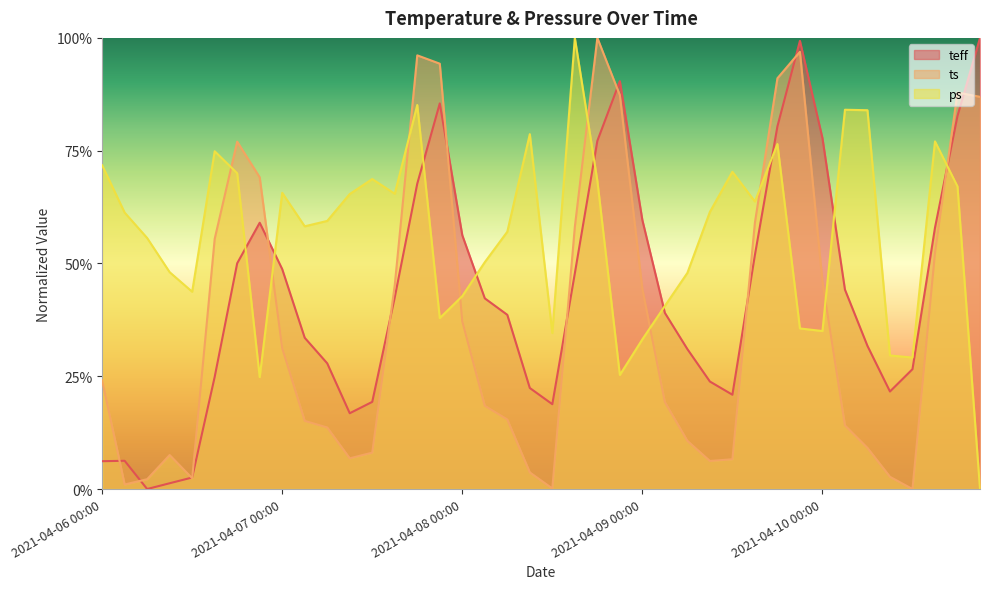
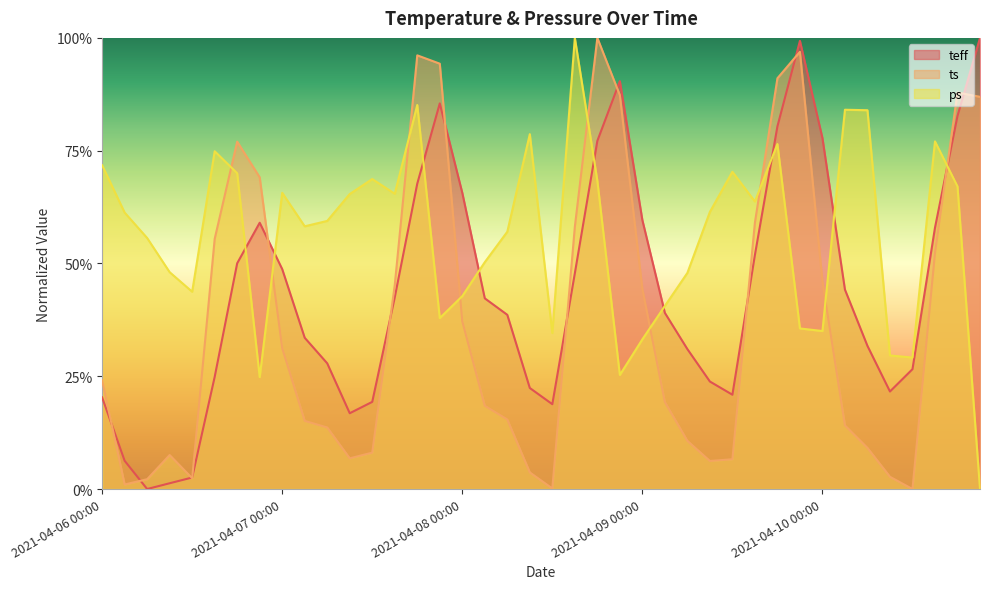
teff, 2021-04-06 00:00: 6% -> 20%
teff, 2021-04-08 00:00: 56% -> 66%
